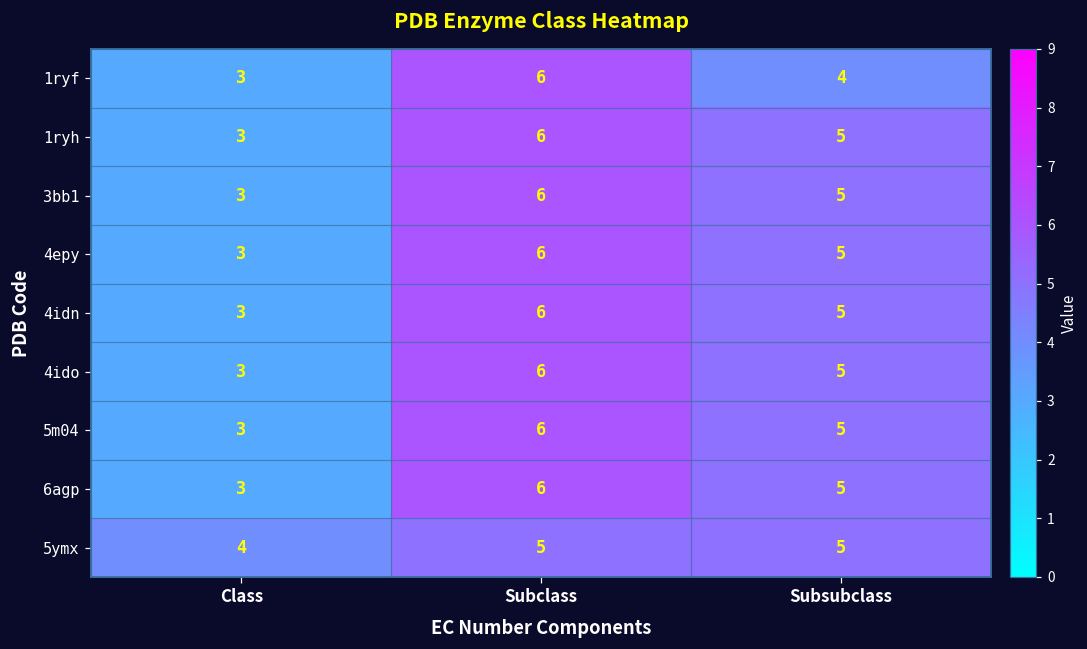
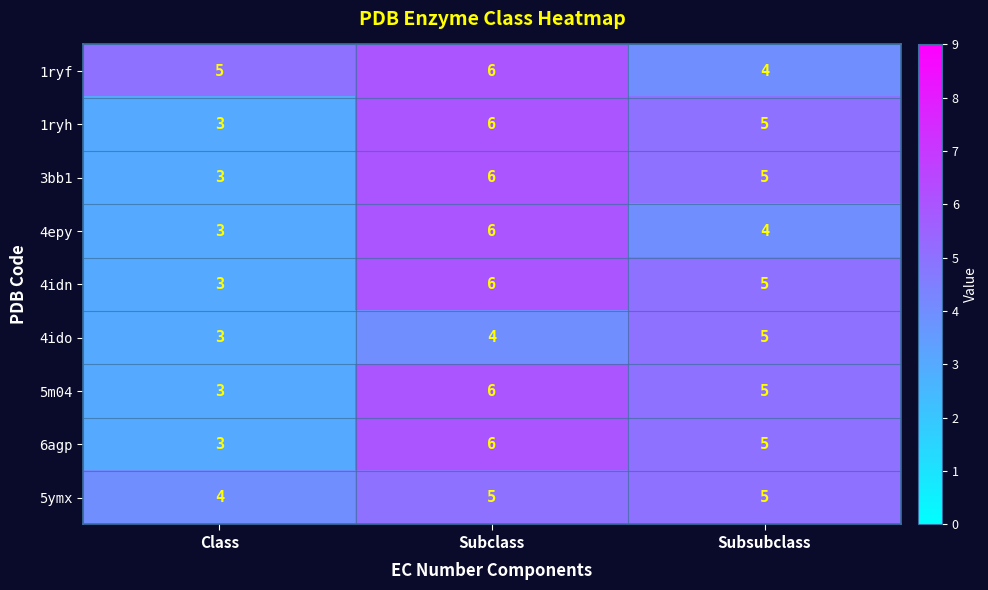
1ryf, Class: 3 -> 5
4epy, Subsubclass: 5 -> 4
4ido, Subclass: 6 -> 4
